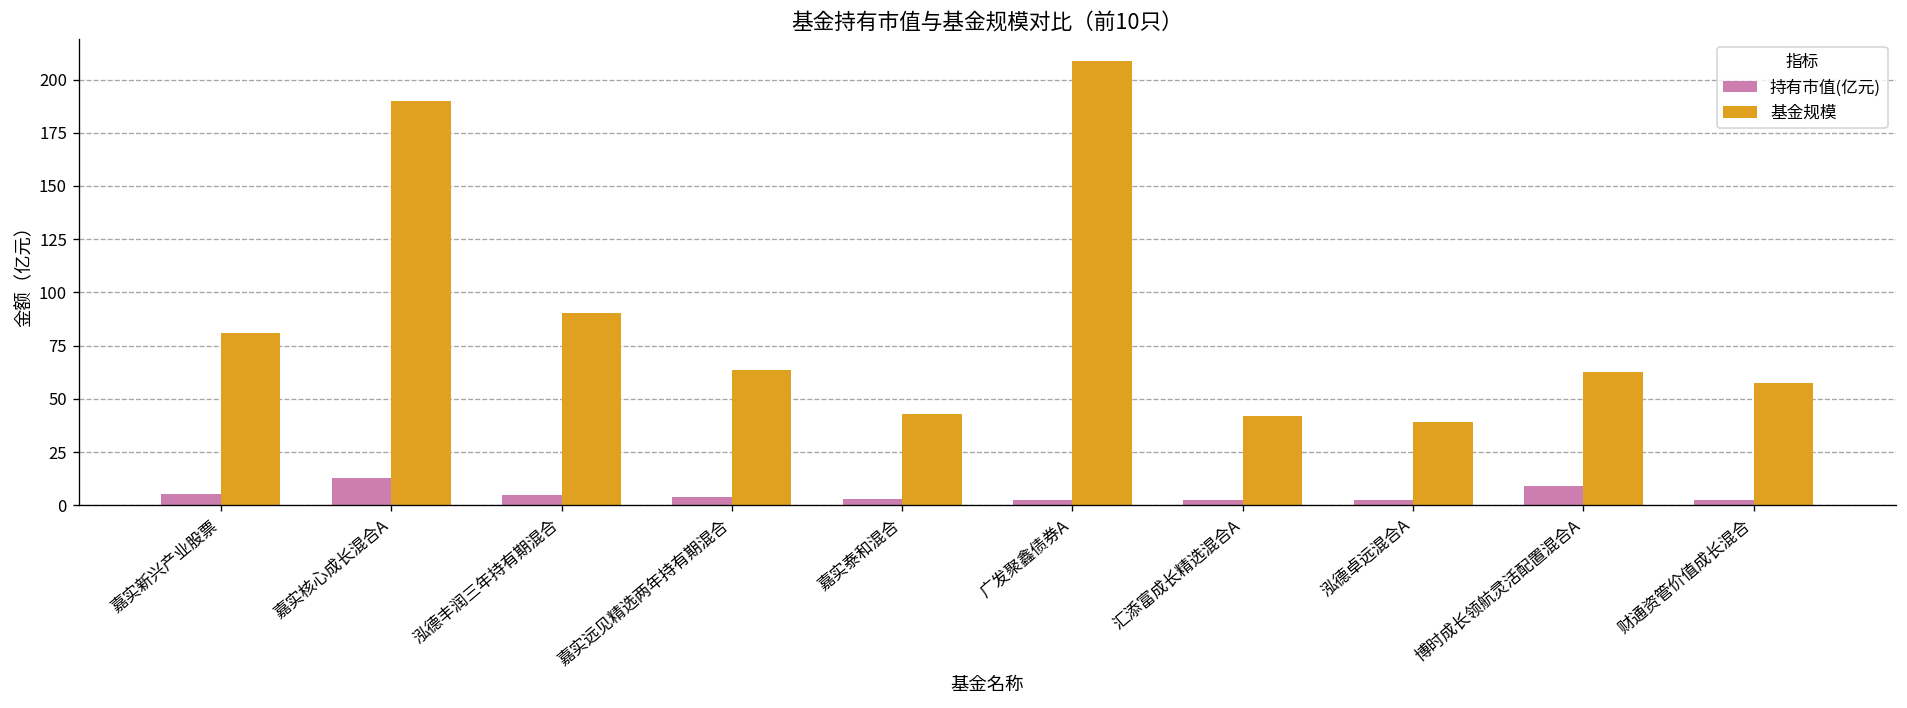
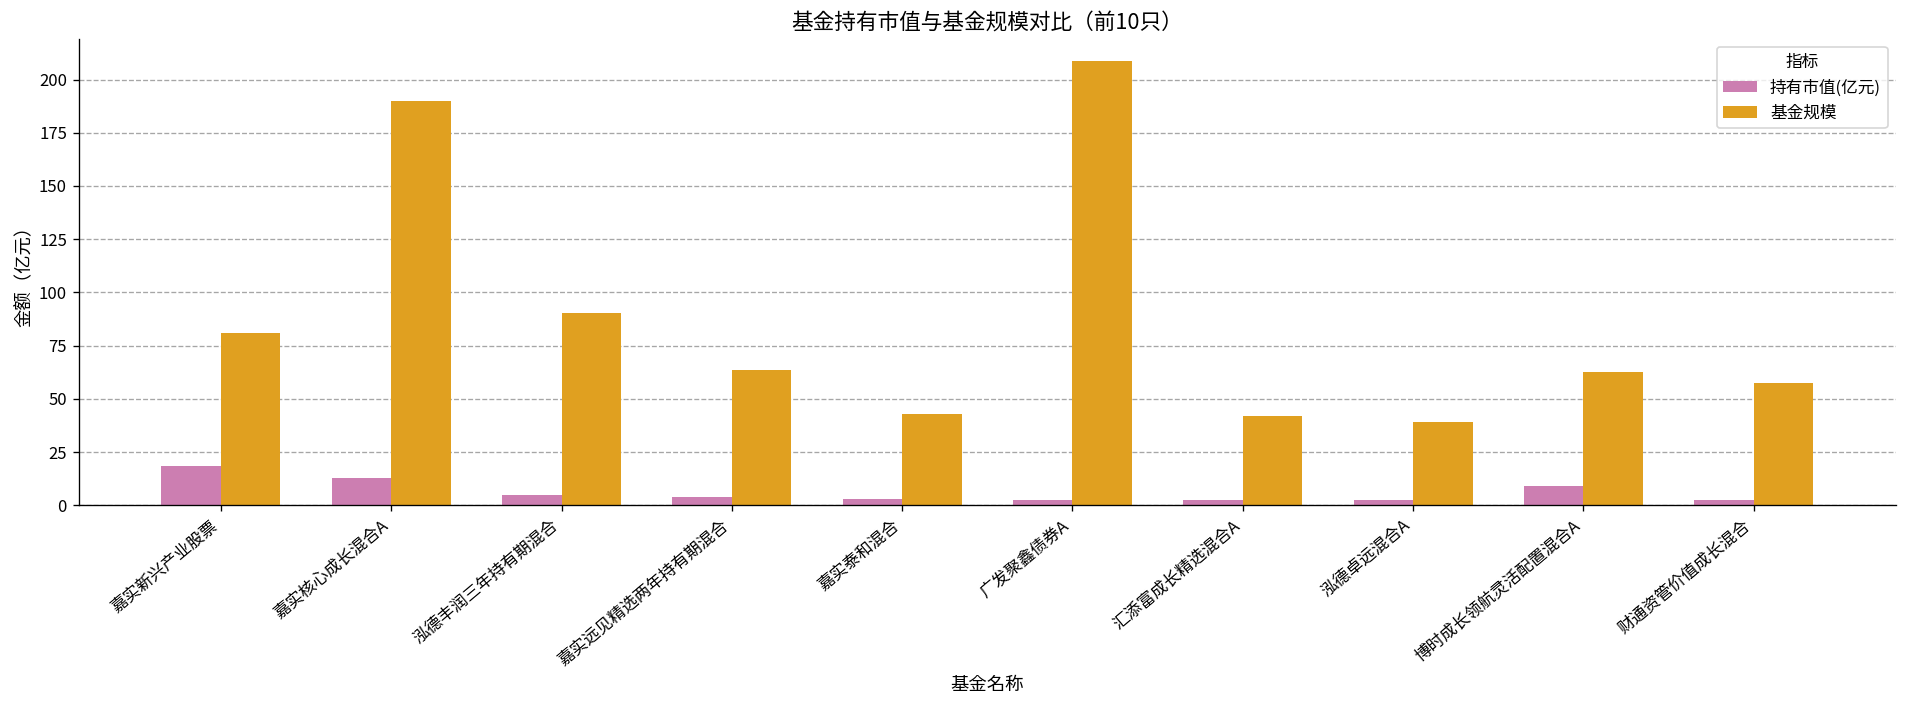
持有市值(亿元), 嘉实新兴产业股票: 5 -> 19
